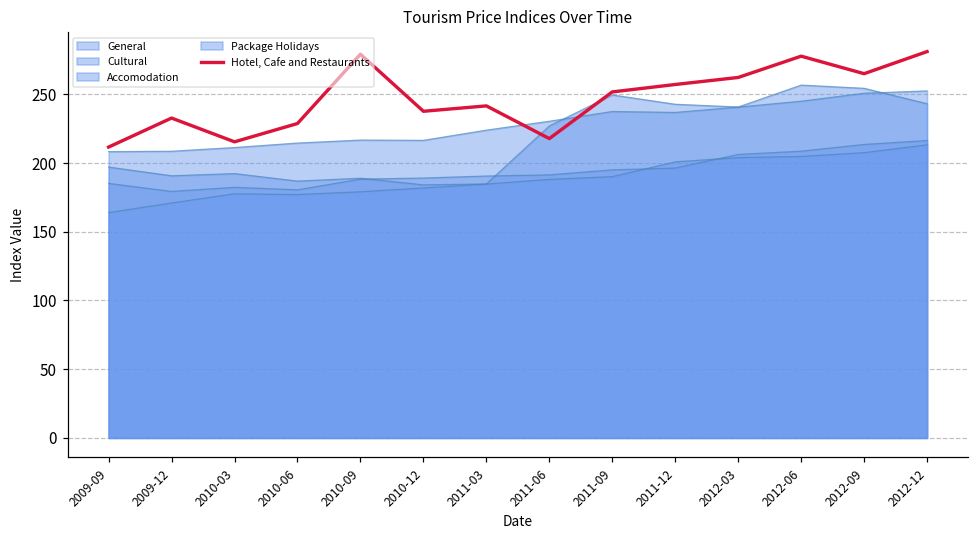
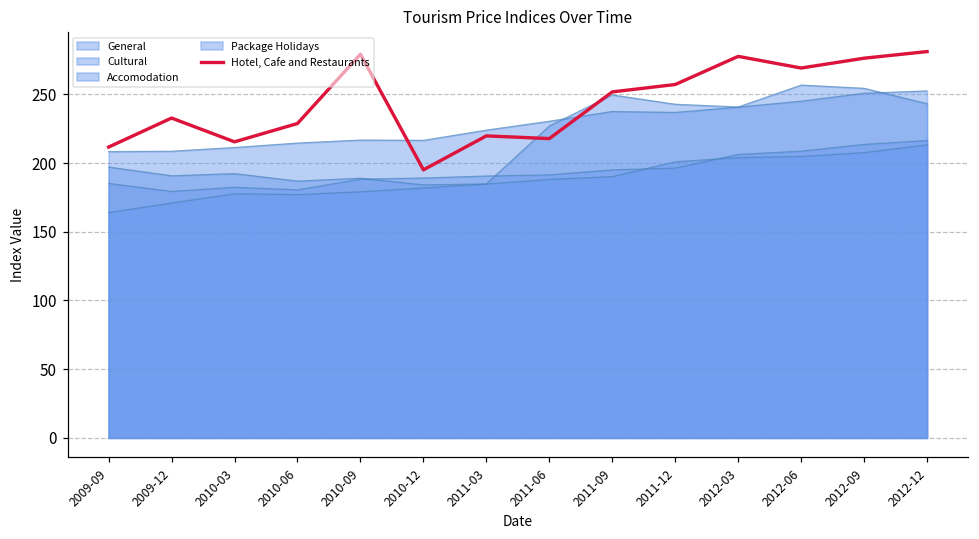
Hotel, Cafe and Restaurants, 2010-12: 238 -> 195
Hotel, Cafe and Restaurants, 2011-03: 242 -> 220
Hotel, Cafe and Restaurants, 2012-03: 262 -> 278
Hotel, Cafe and Restaurants, 2012-06: 278 -> 269
Hotel, Cafe and Restaurants, 2012-09: 265 -> 276
